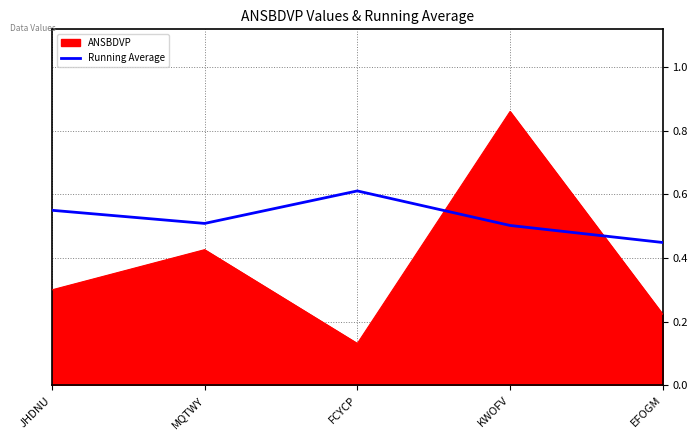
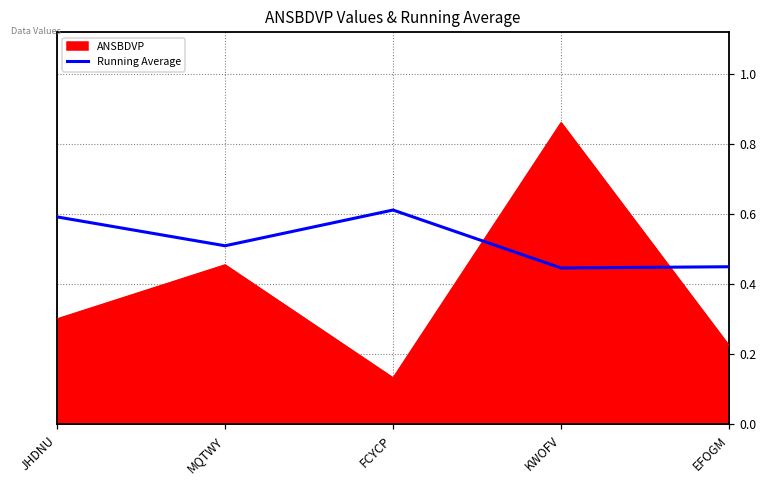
Running Average, JHDNU: 0.55 -> 0.59
ANSBDVP, MQTWY: 0.43 -> 0.45
Running Average, KWOFV: 0.50 -> 0.45
